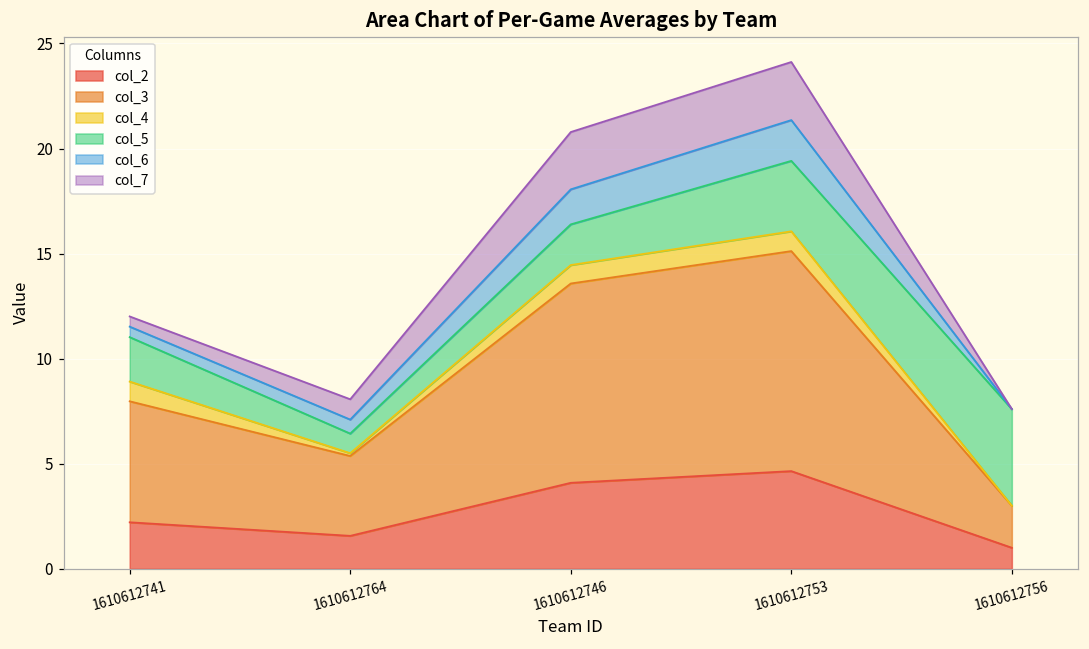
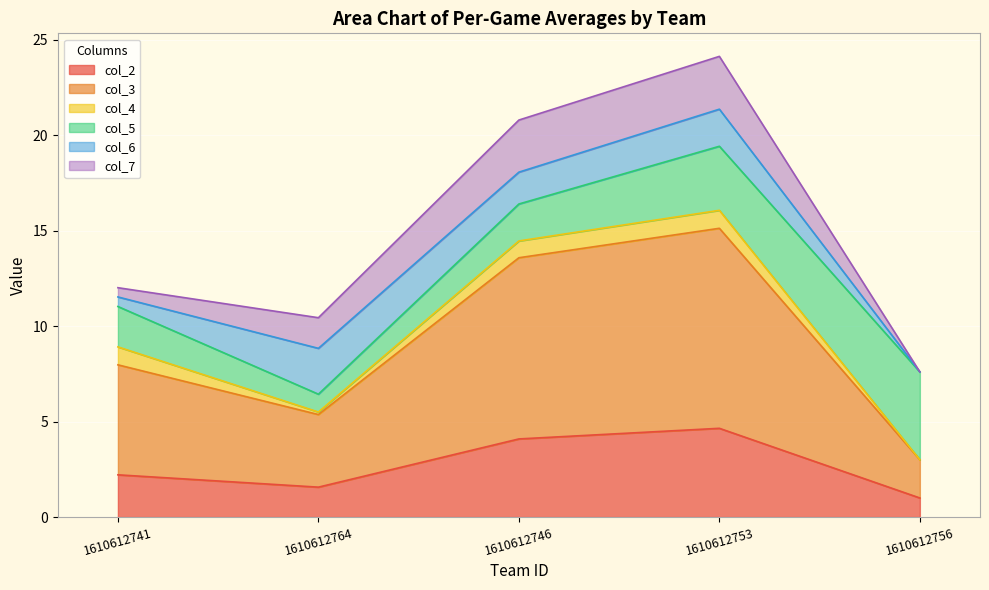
col_6, 1610612764: 0.7 -> 2.4
col_7, 1610612764: 1.0 -> 1.6
